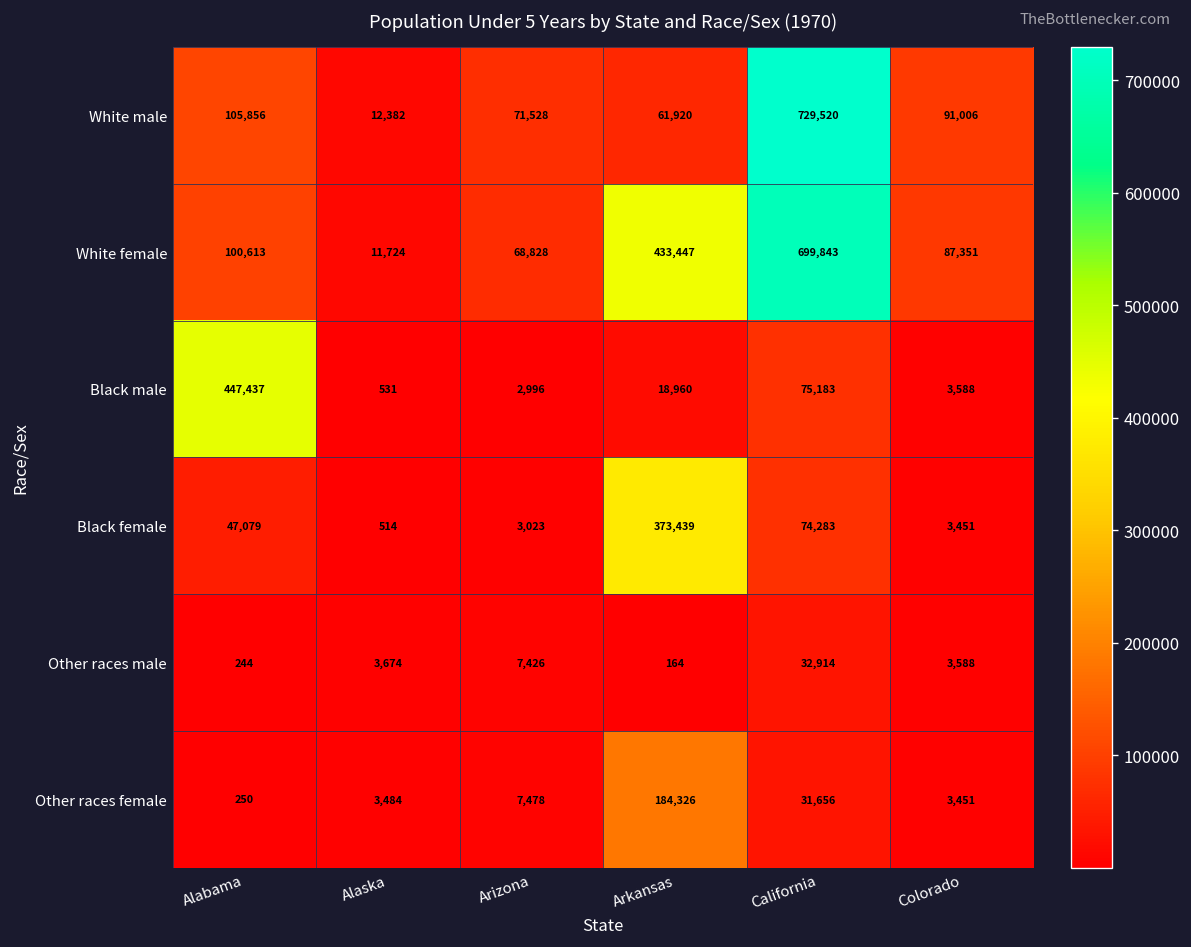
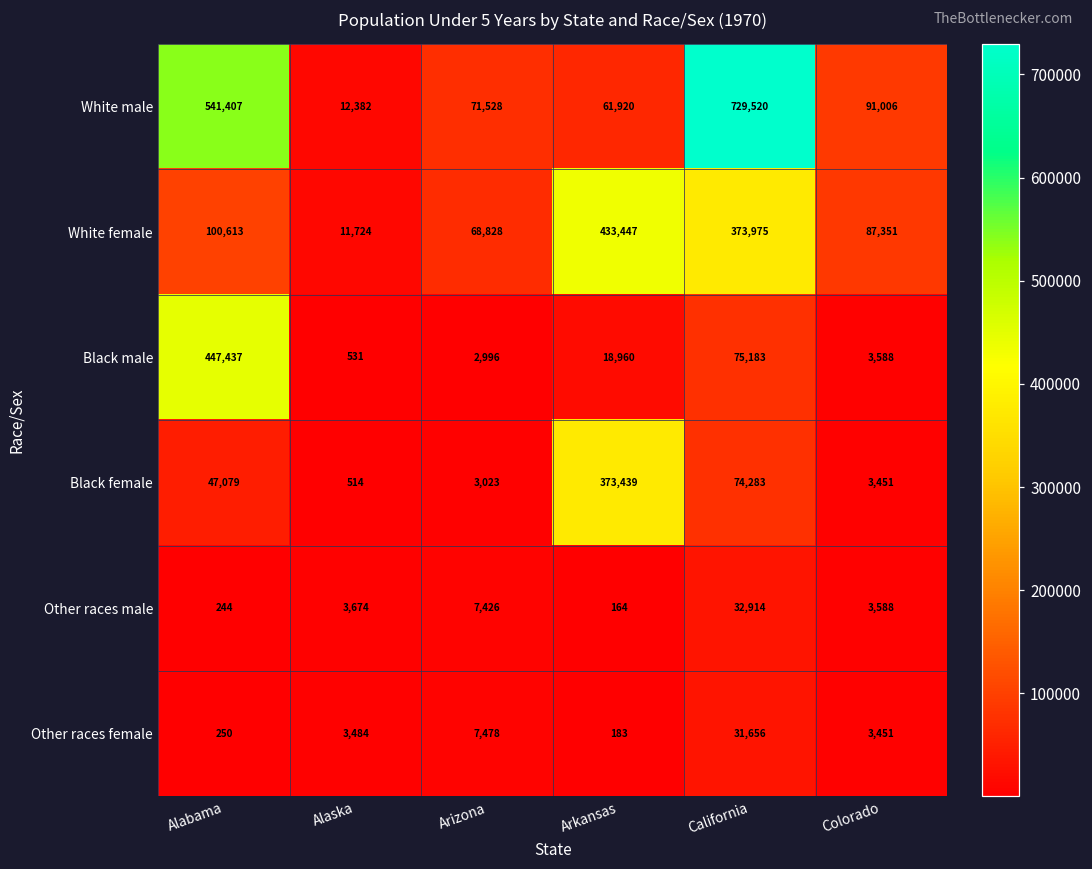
White male, Alabama: 105,856 -> 541,407
White female, California: 699,843 -> 373,975
Other races female, Arkansas: 184,326 -> 183
